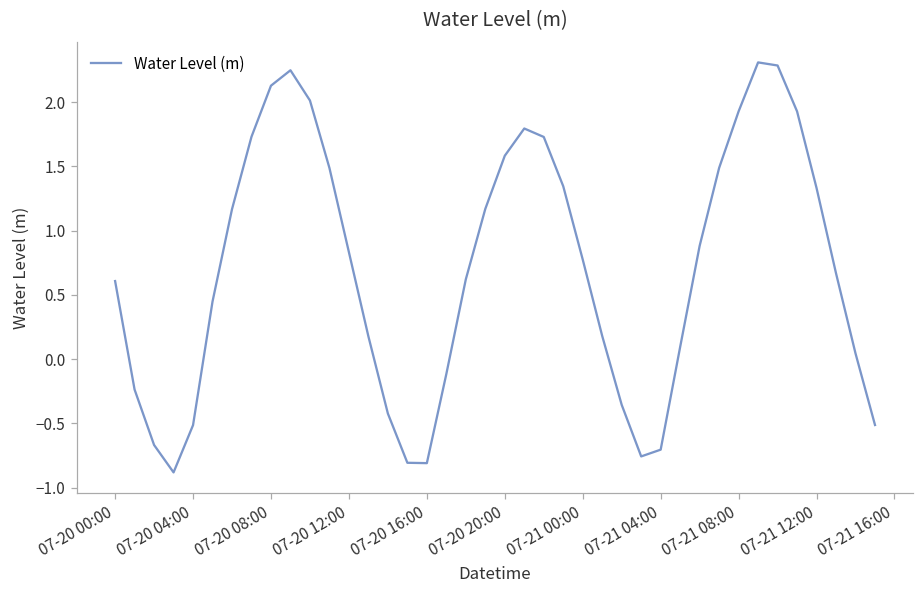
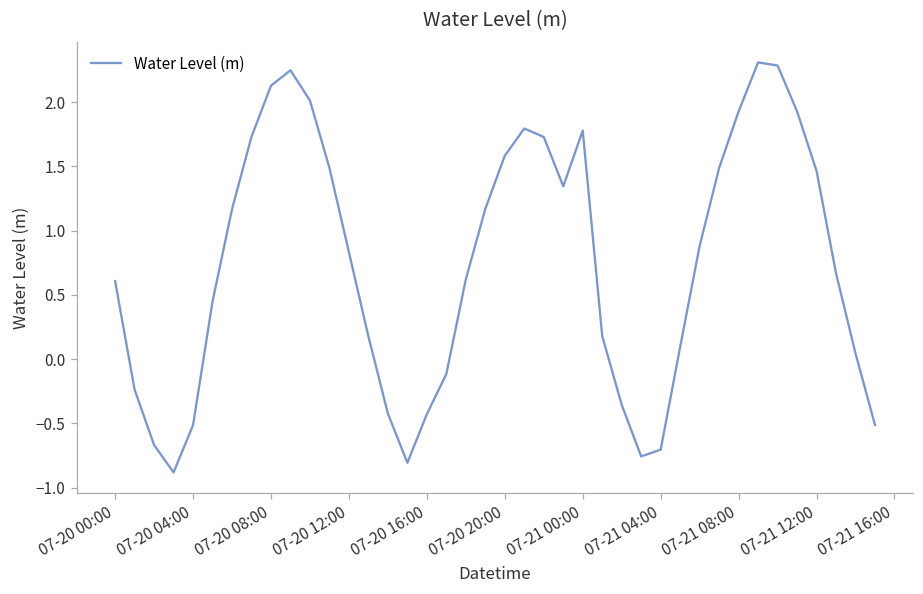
07-20 16:00: -0.81 -> -0.43
07-21 00:00: 0.78 -> 1.78
07-21 12:00: 1.33 -> 1.47
